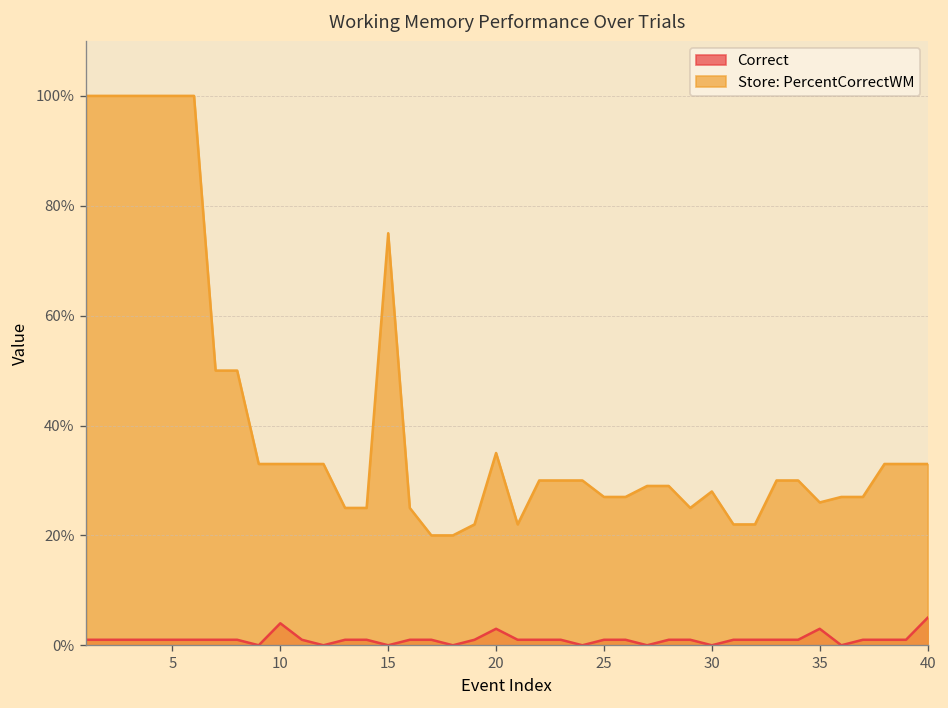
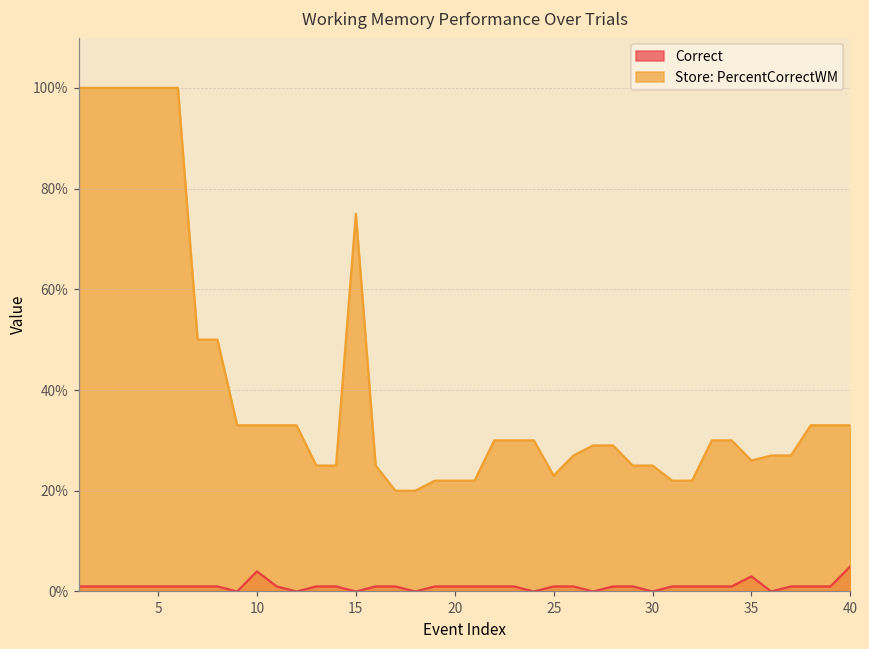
Correct, 20: 3% -> 1%
Store: PercentCorrectWM, 20: 35% -> 22%
Store: PercentCorrectWM, 25: 27% -> 23%
Store: PercentCorrectWM, 30: 28% -> 25%
